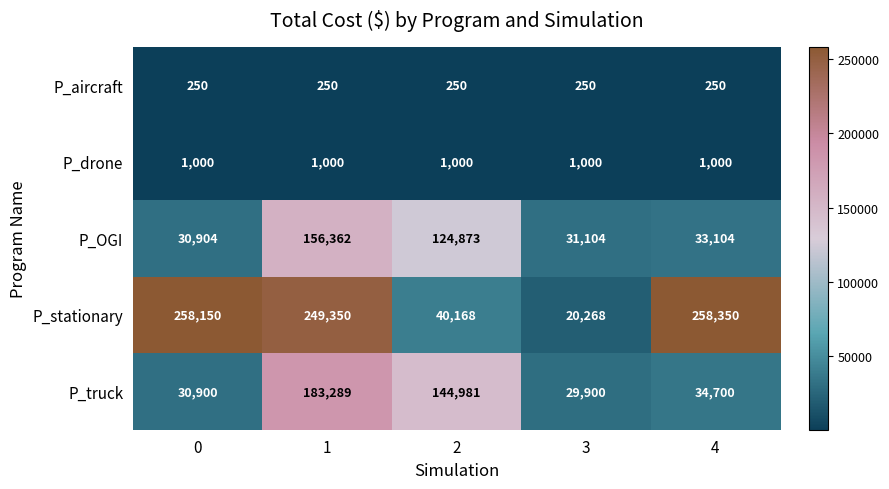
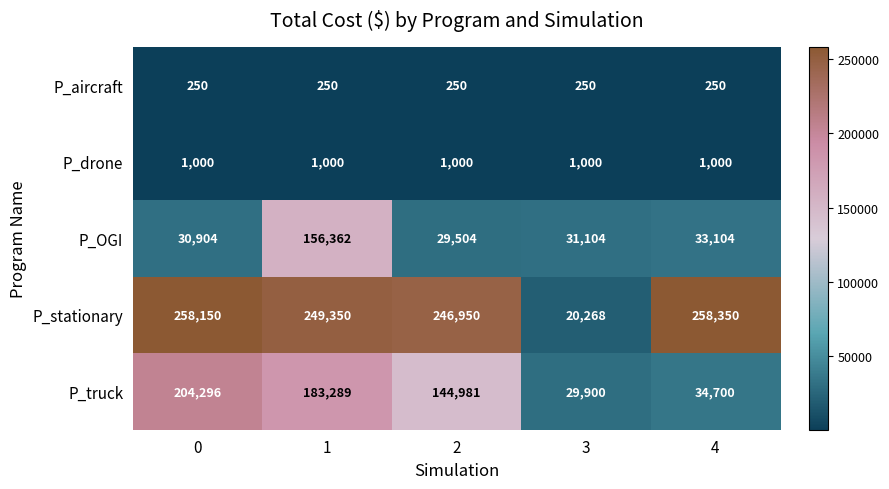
P_OGI, 2: 124,873 -> 29,504
P_stationary, 2: 40,168 -> 246,950
P_truck, 0: 30,900 -> 204,296
